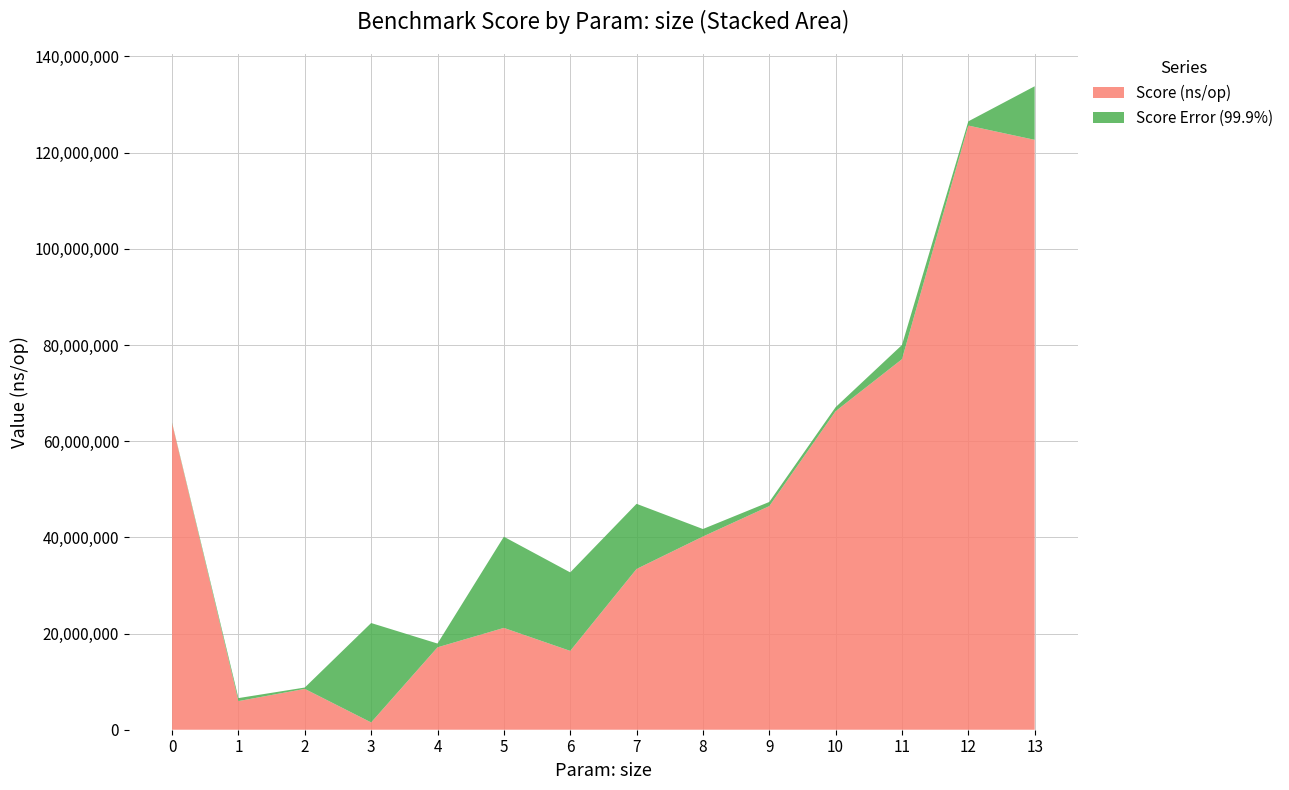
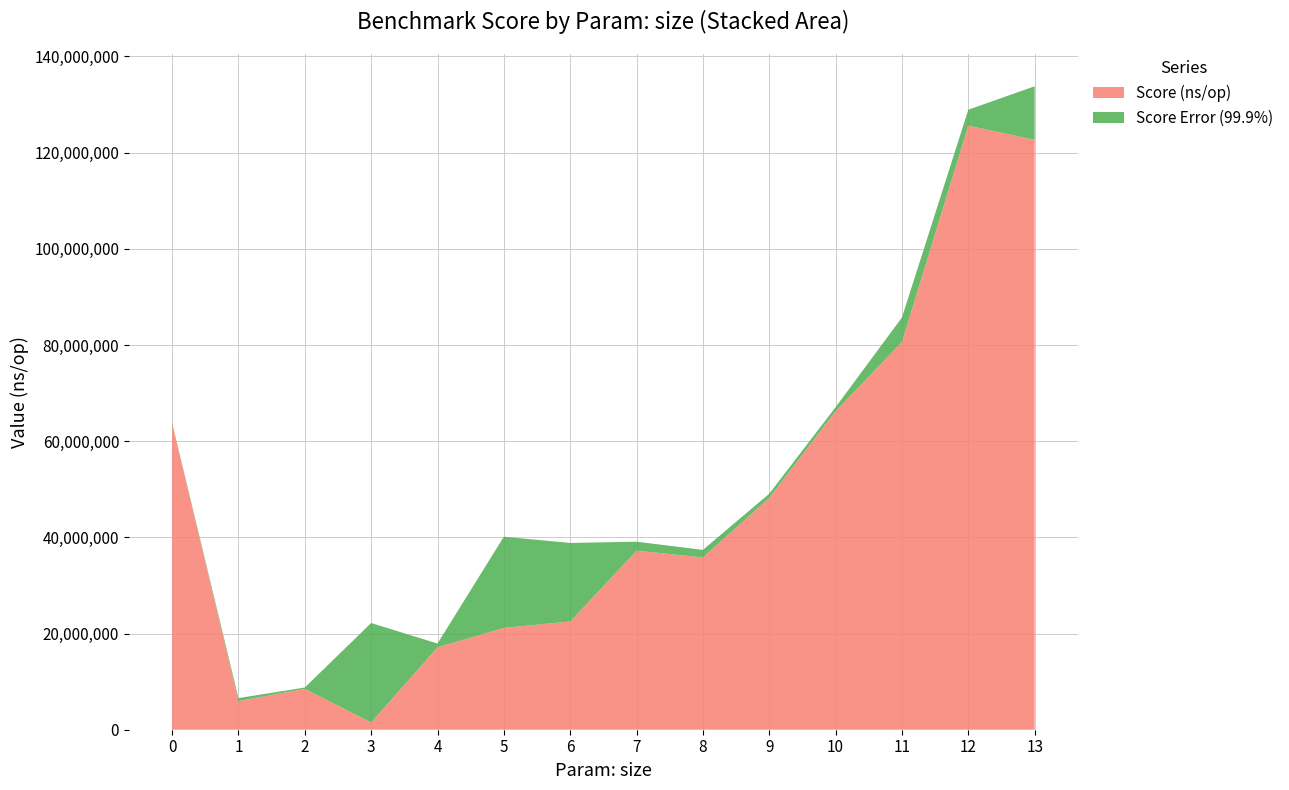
Score (ns/op), 6: 16,000,000 -> 23,000,000
Score (ns/op), 7: 33,000,000 -> 37,000,000
Score Error (99.9%), 7: 14,000,000 -> 2,000,000
Score (ns/op), 8: 40,000,000 -> 36,000,000
Score (ns/op), 9: 46,000,000 -> 48,000,000
Score (ns/op), 11: 77,000,000 -> 81,000,000
Score Error (99.9%), 11: 3,000,000 -> 5,000,000
Score Error (99.9%), 12: 1,000,000 -> 3,000,000
